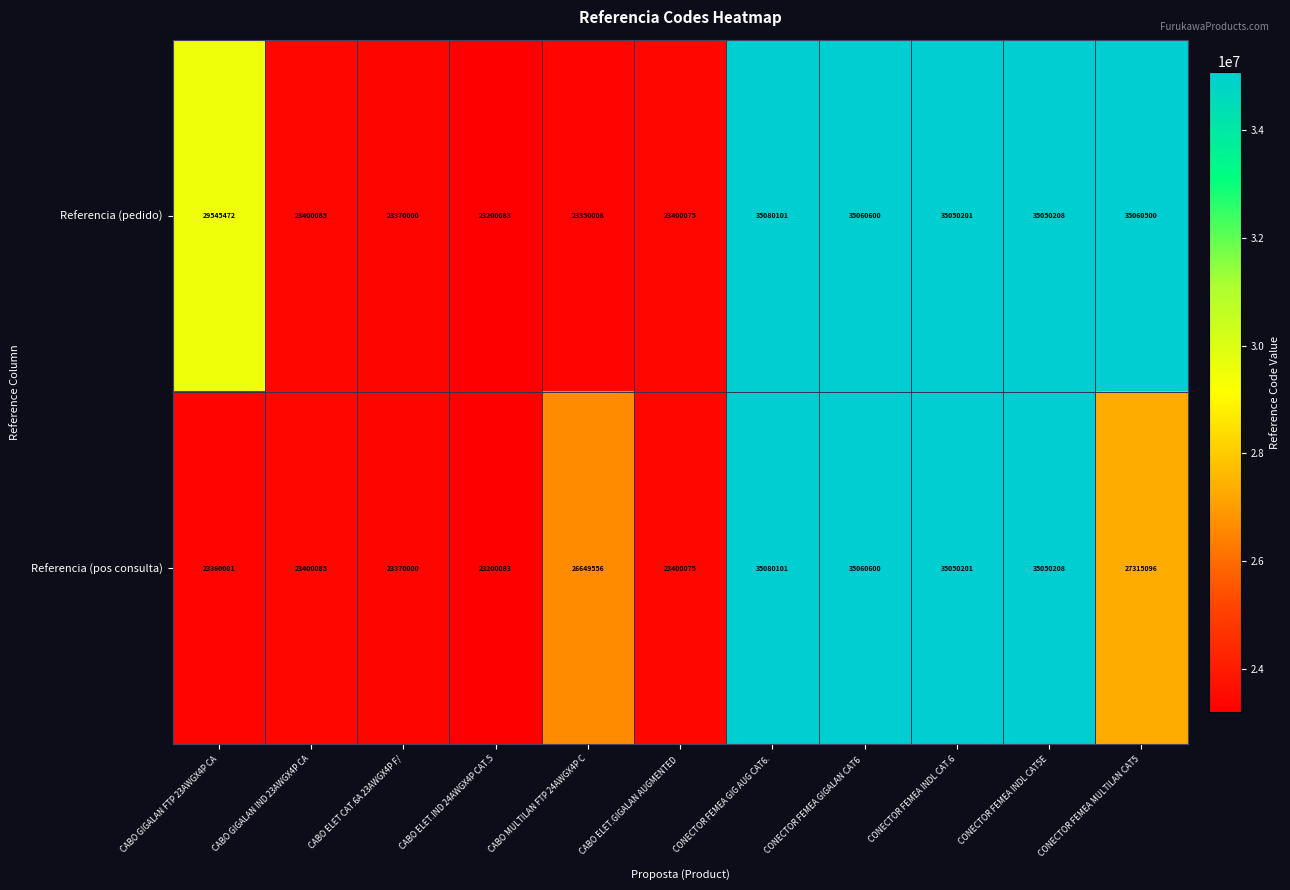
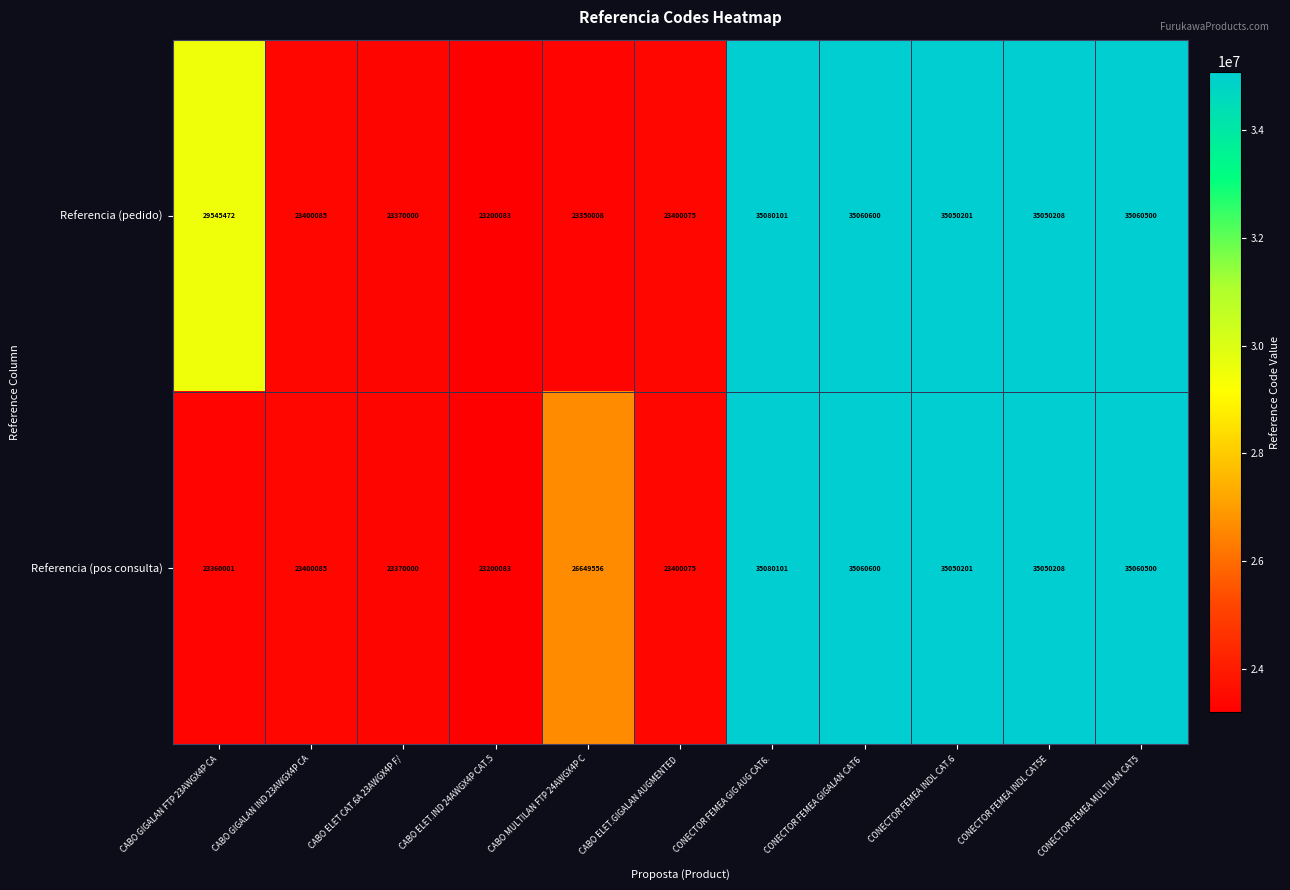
Referencia (pos consulta), CONECTOR FEMEA MULTILAN CAT5: 27315096 -> 35060500
